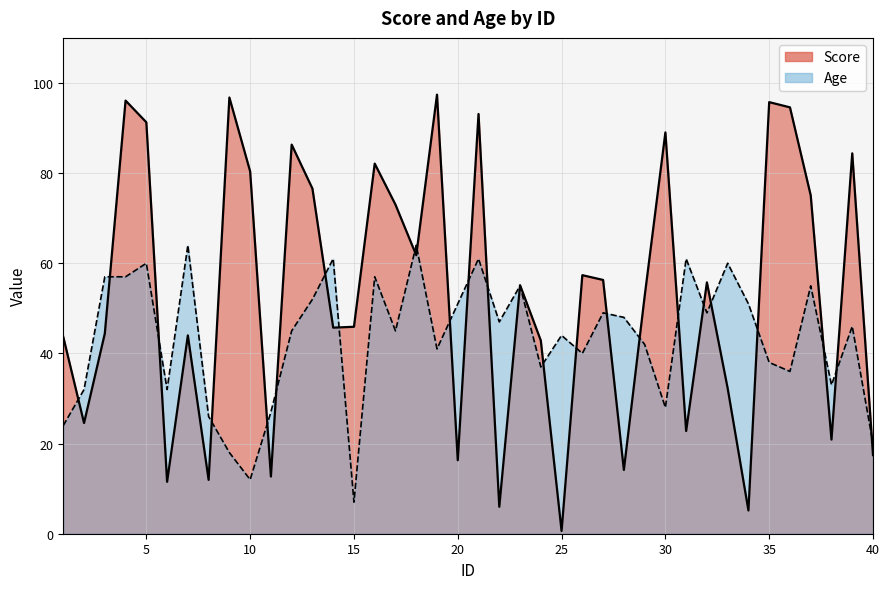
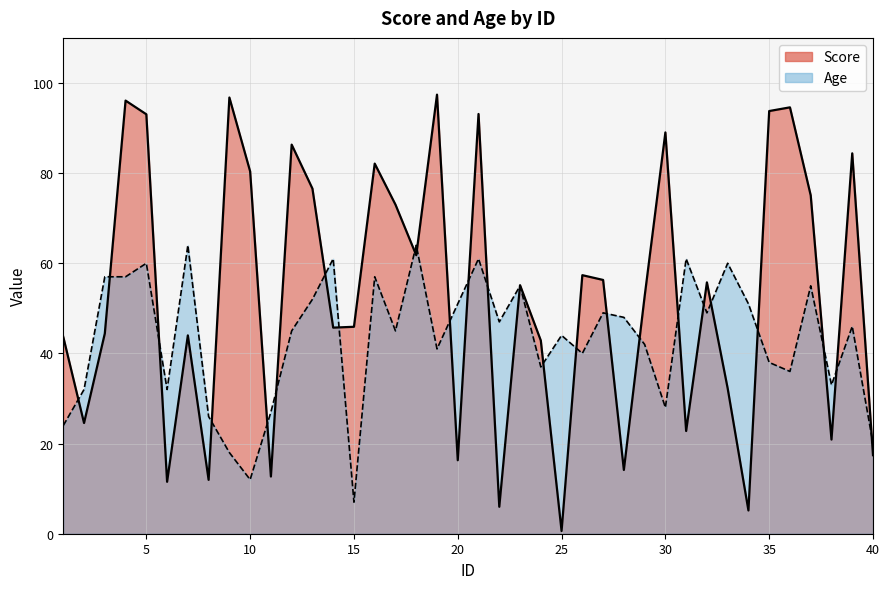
Score, 5: 91 -> 93
Score, 35: 96 -> 94
